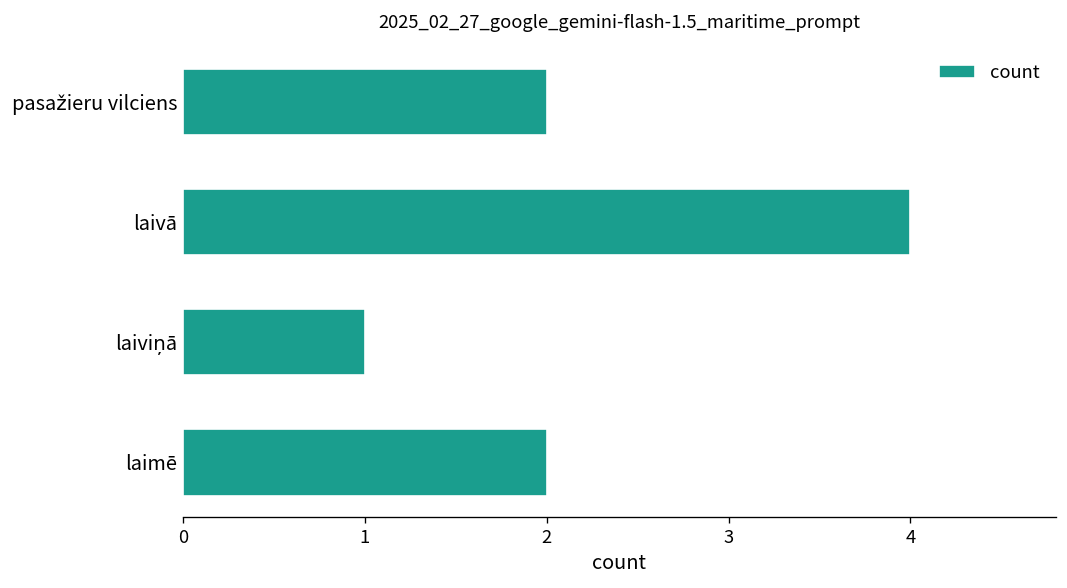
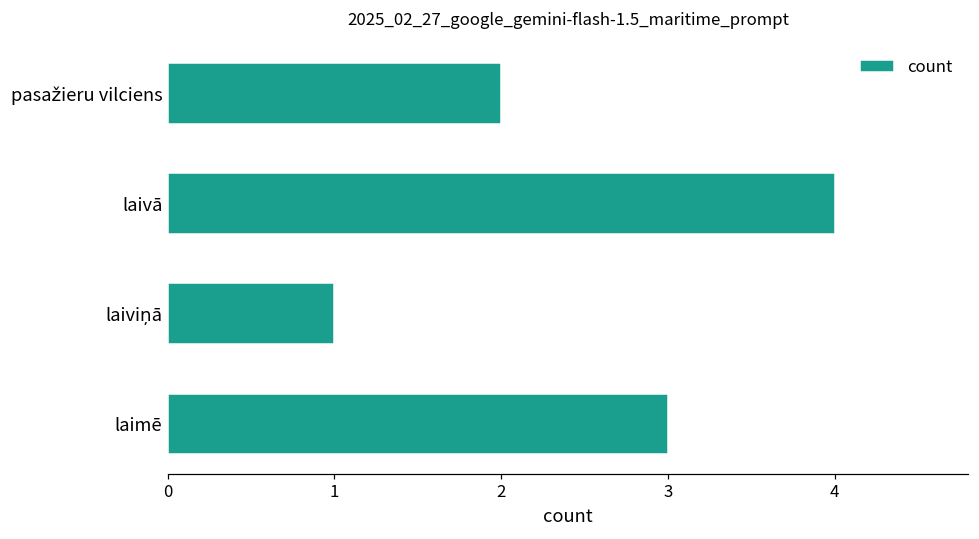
laimē: 2 -> 3
